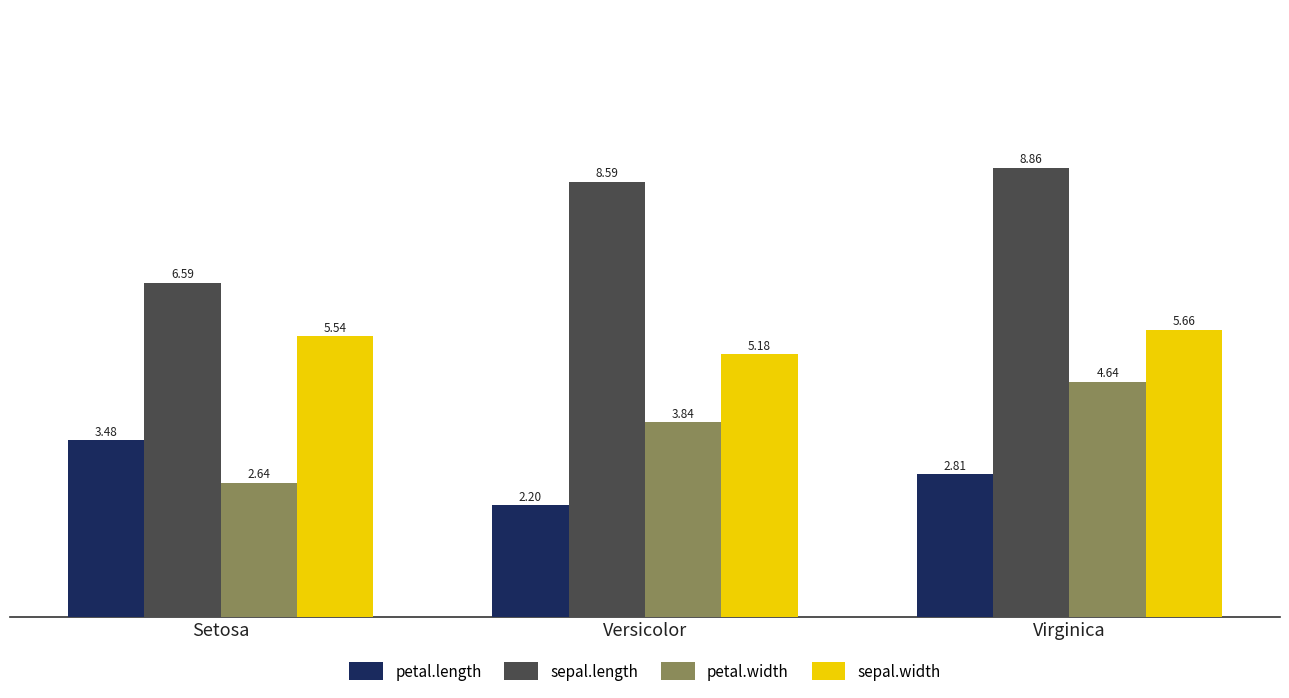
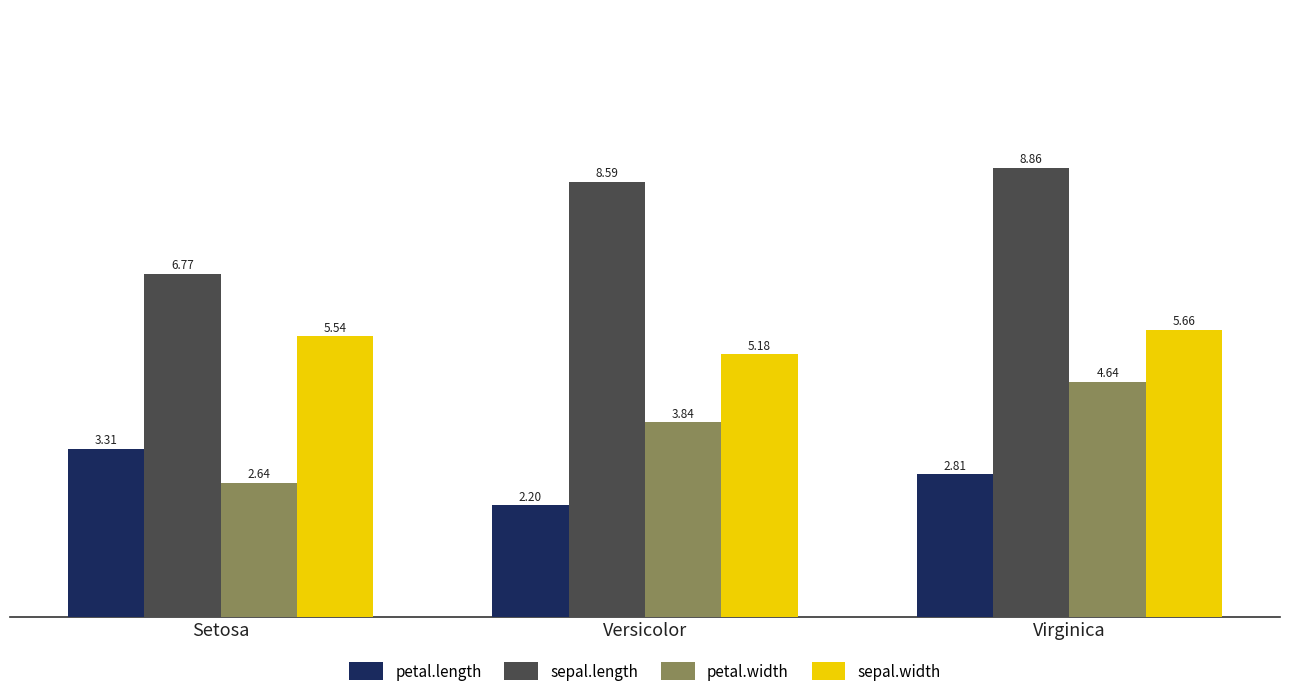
petal.length, Setosa: 3.48 -> 3.31
sepal.length, Setosa: 6.59 -> 6.77
